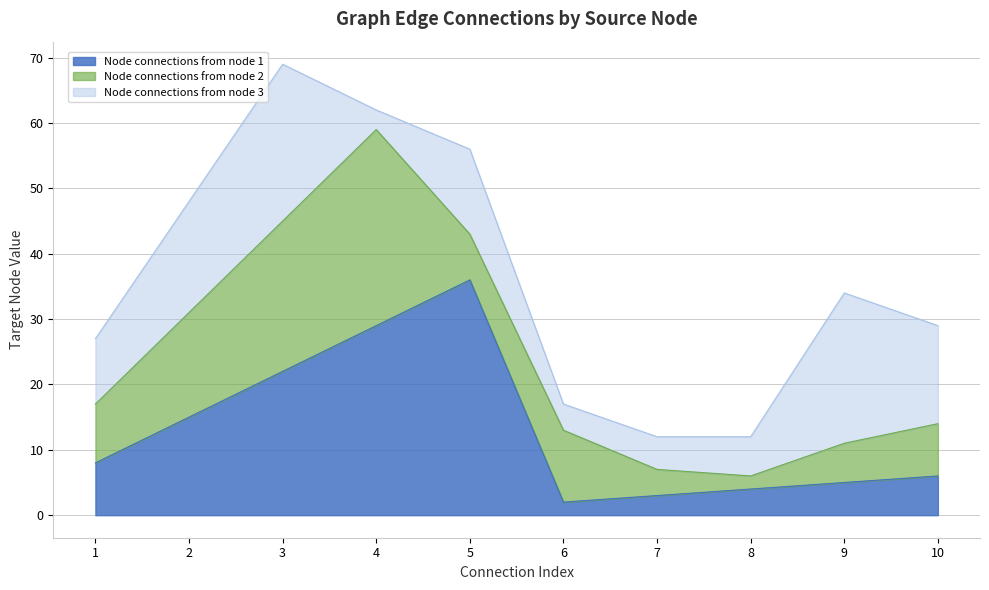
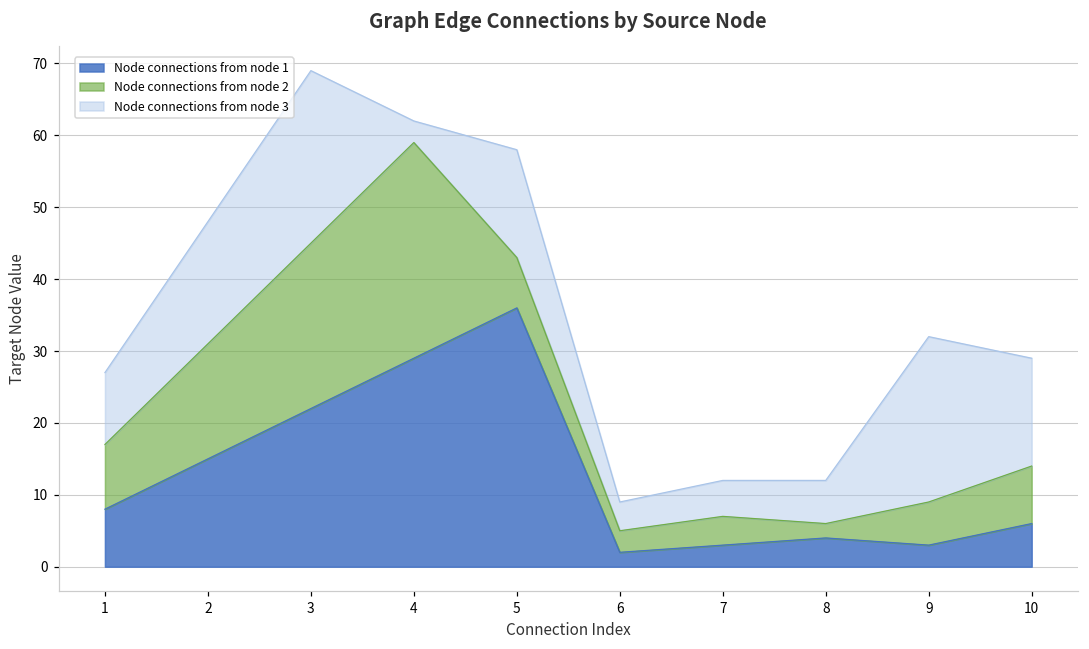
Node connections from node 3, 5: 13 -> 15
Node connections from node 2, 6: 11 -> 3
Node connections from node 1, 9: 5 -> 3
